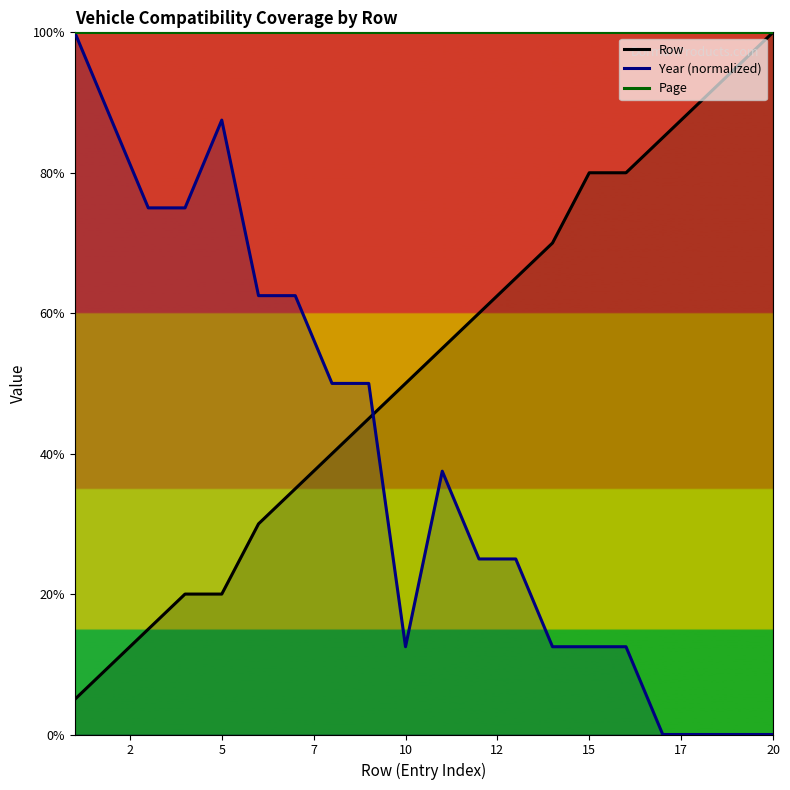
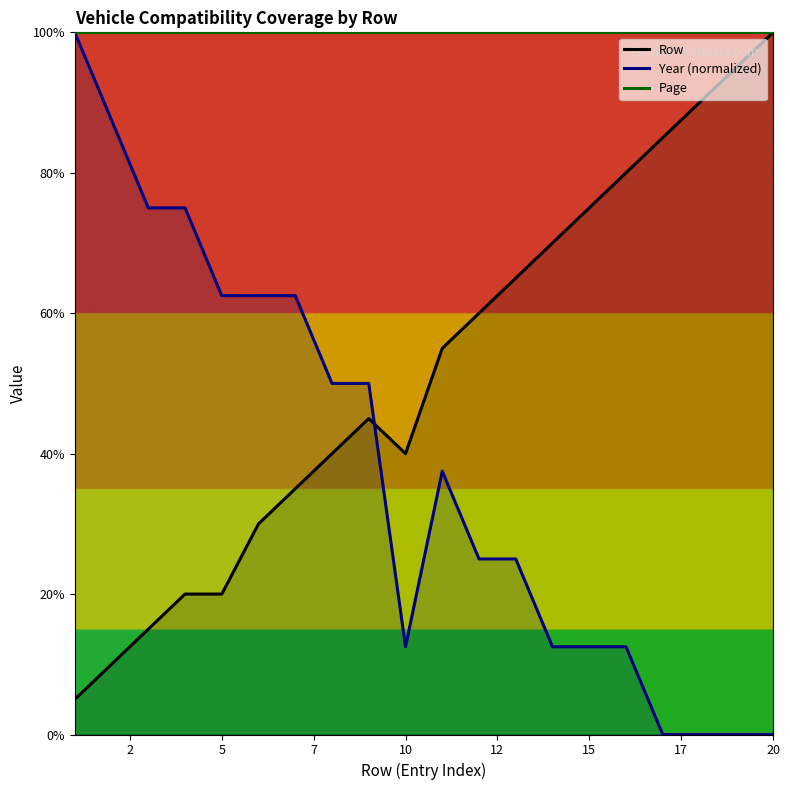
Year (normalized), 5: 88% -> 63%
Row, 10: 50% -> 40%
Row, 15: 80% -> 75%
